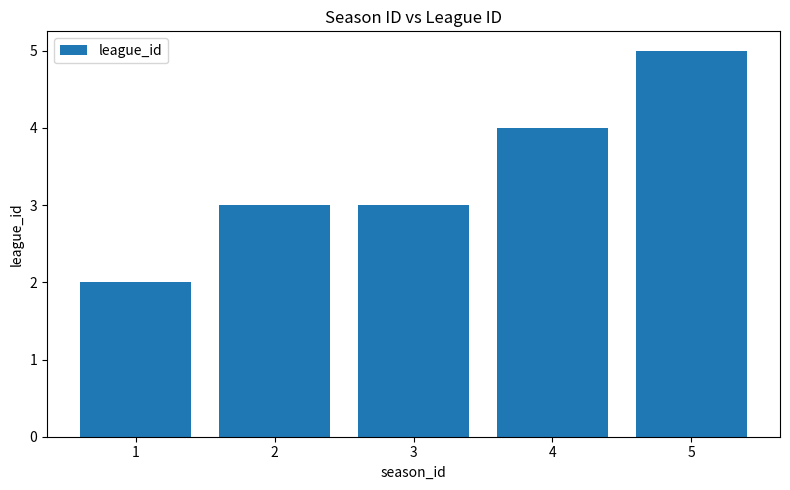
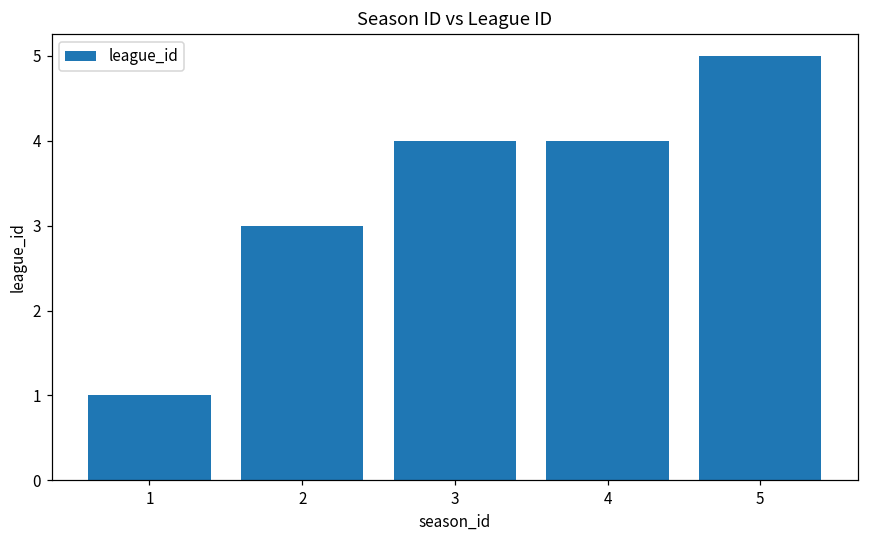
1: 2 -> 1
3: 3 -> 4
